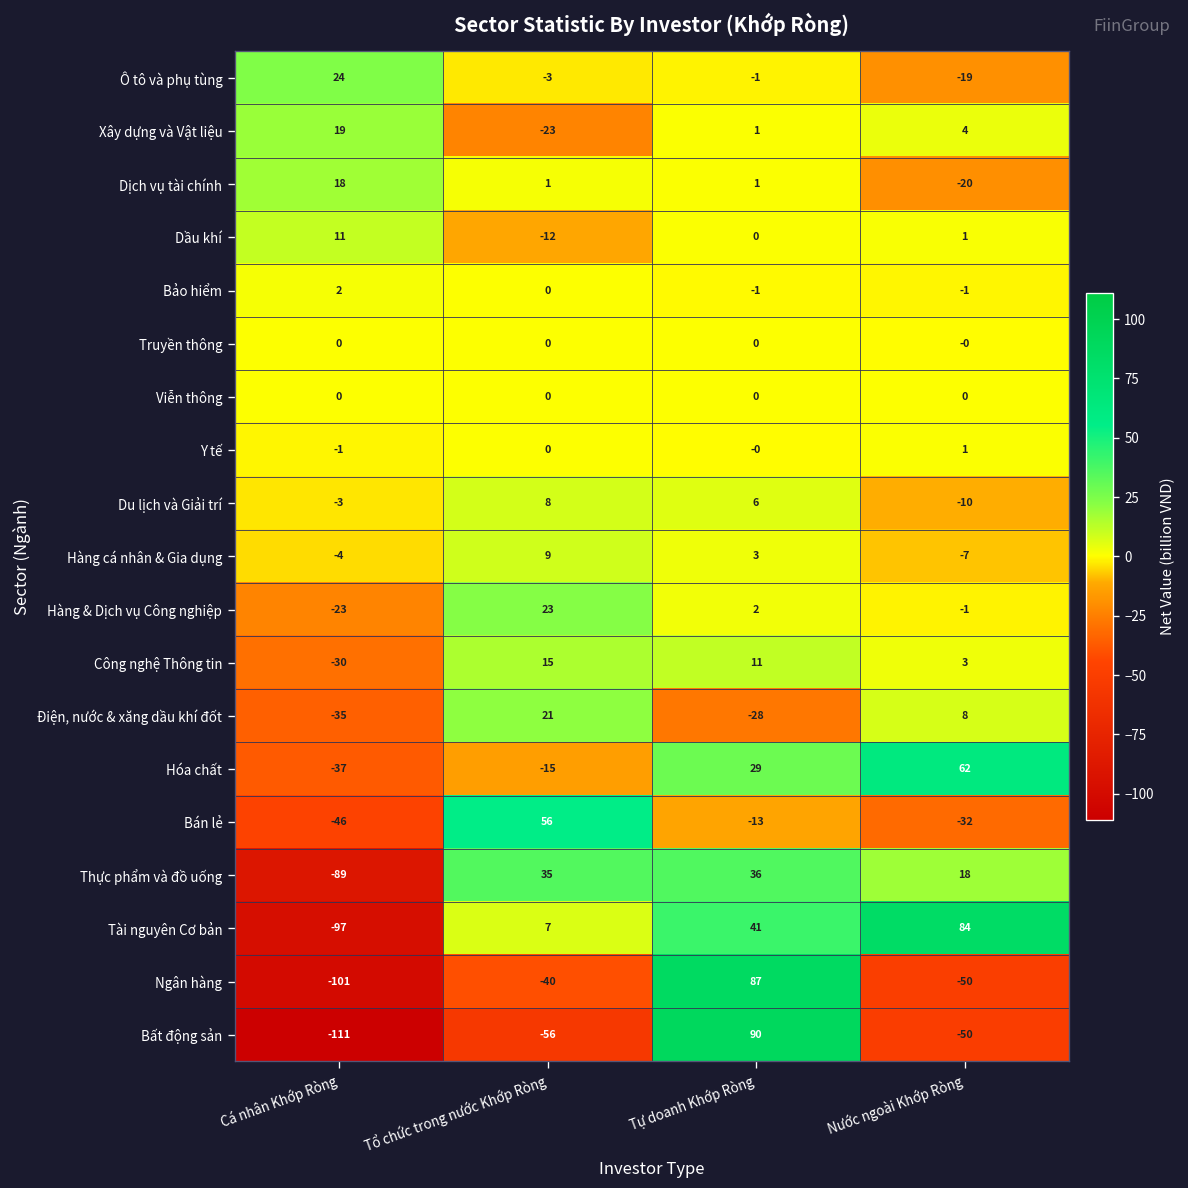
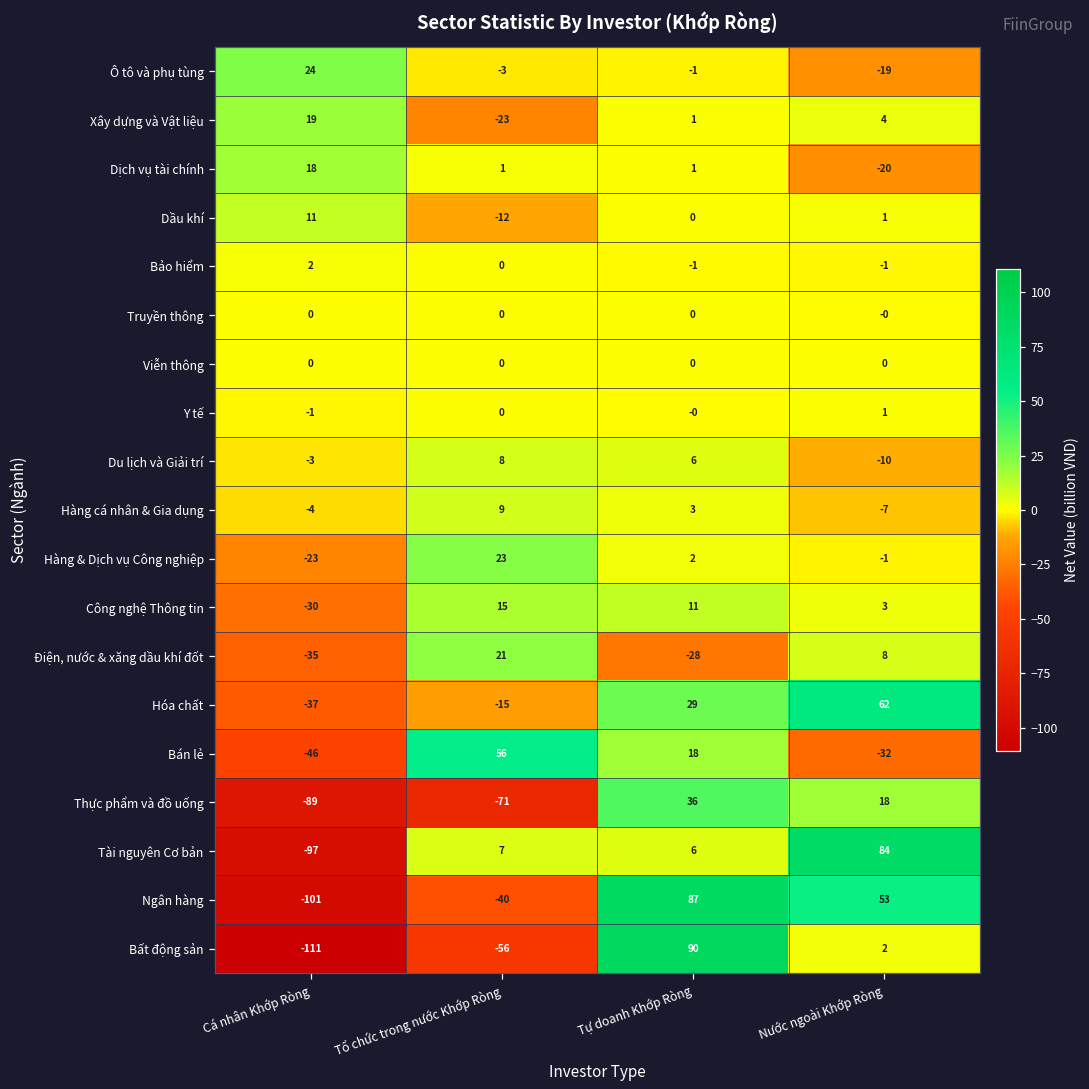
Bán lẻ, Tự doanh Khớp Ròng: -13 -> 18
Thực phẩm và đồ uống, Tổ chức trong nước Khớp Ròng: 35 -> -71
Tài nguyên Cơ bản, Tự doanh Khớp Ròng: 41 -> 6
Ngân hàng, Nước ngoài Khớp Ròng: -50 -> 53
Bất động sản, Nước ngoài Khớp Ròng: -50 -> 2
